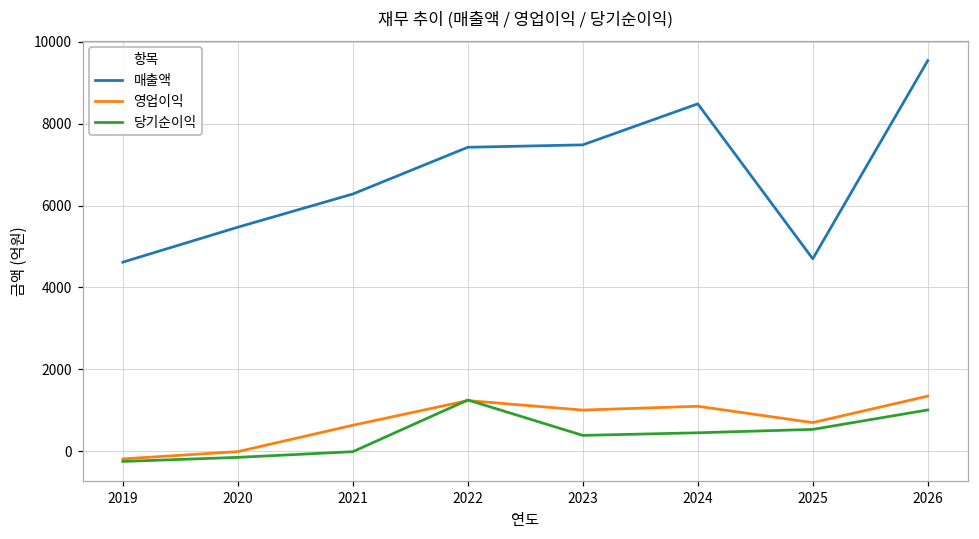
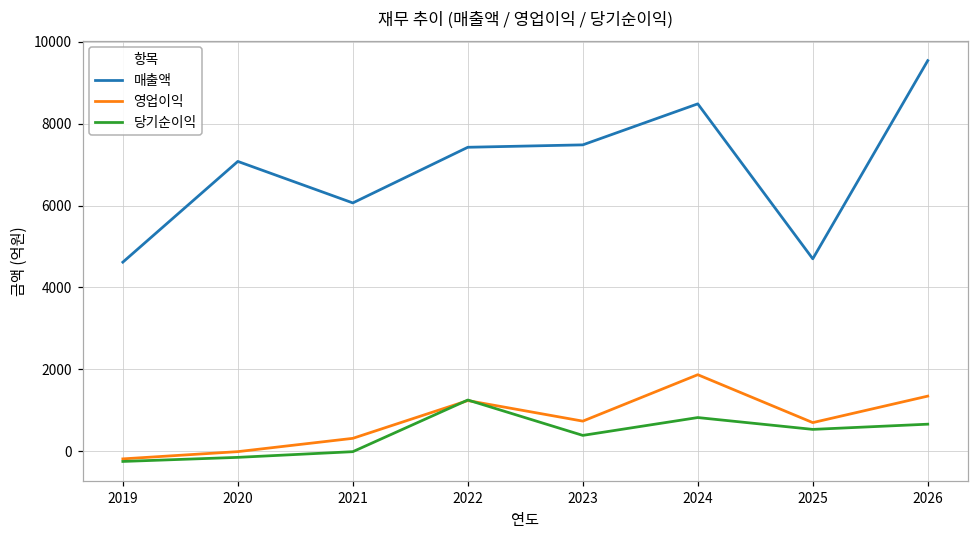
매출액, 2020: 5500 -> 7100
매출액, 2021: 6300 -> 6100
영업이익, 2021: 600 -> 300
영업이익, 2023: 1000 -> 700
영업이익, 2024: 1100 -> 1900
당기순이익, 2024: 400 -> 800
당기순이익, 2026: 1000 -> 700
